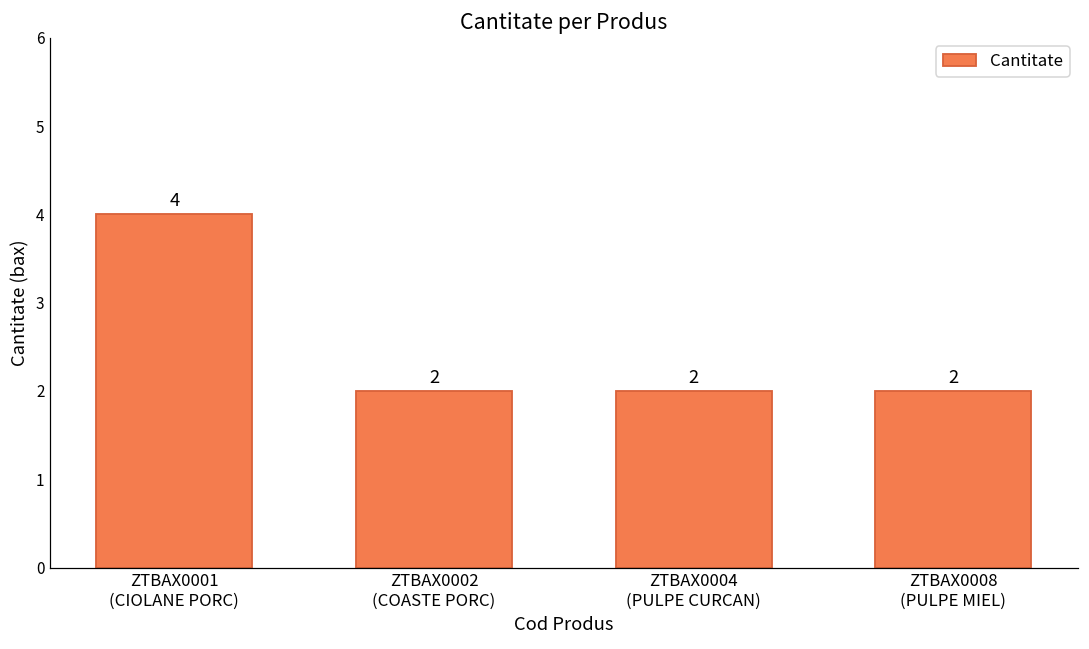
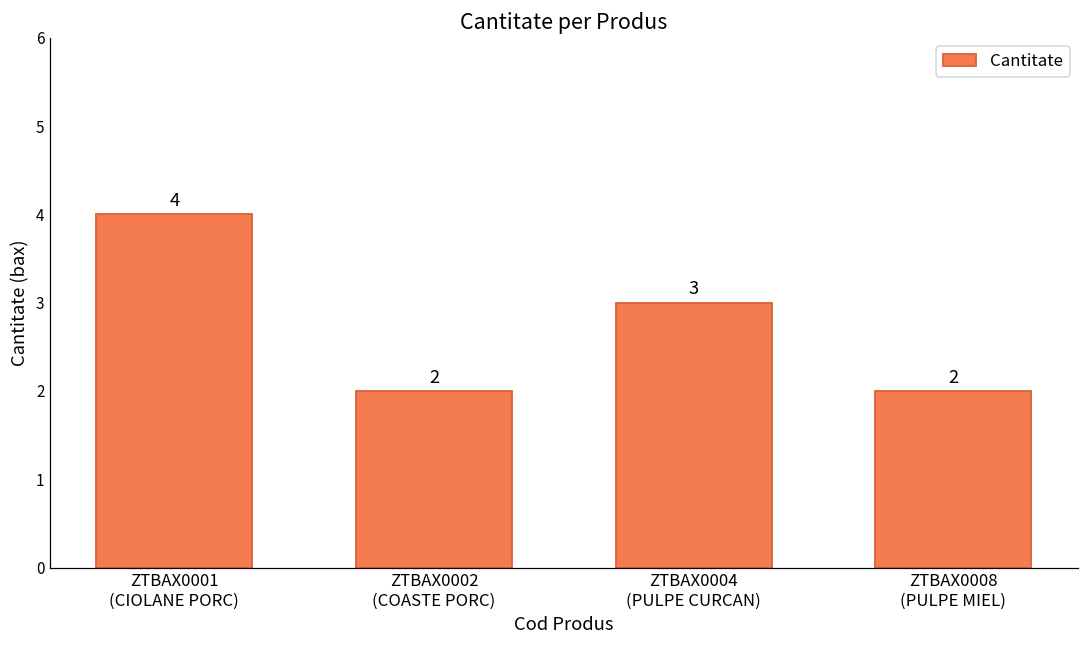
ZTBAX0004 (PULPE CURCAN): 2 -> 3
